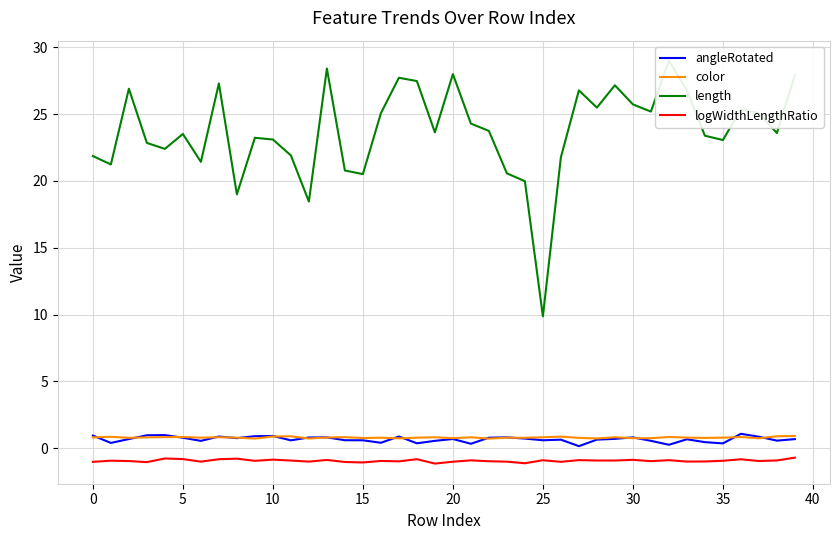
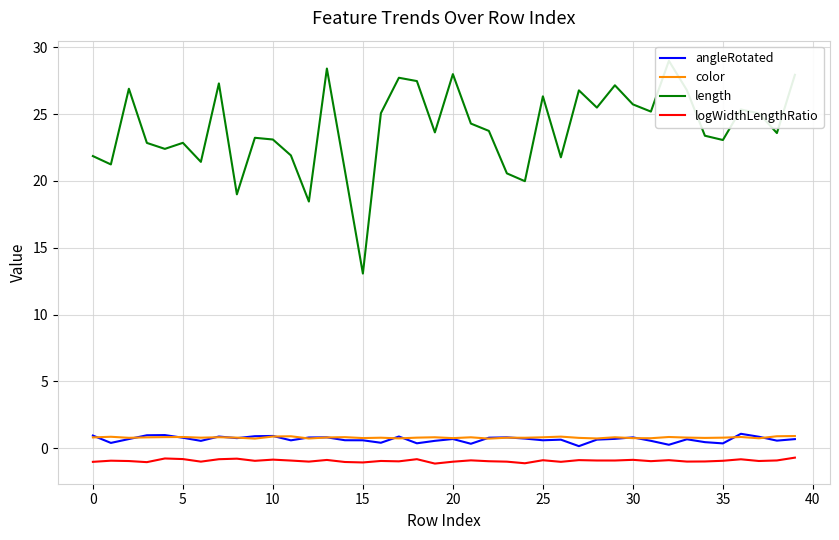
length, 5: 23.5 -> 22.8
length, 15: 20.5 -> 13.1
length, 25: 9.9 -> 26.3
